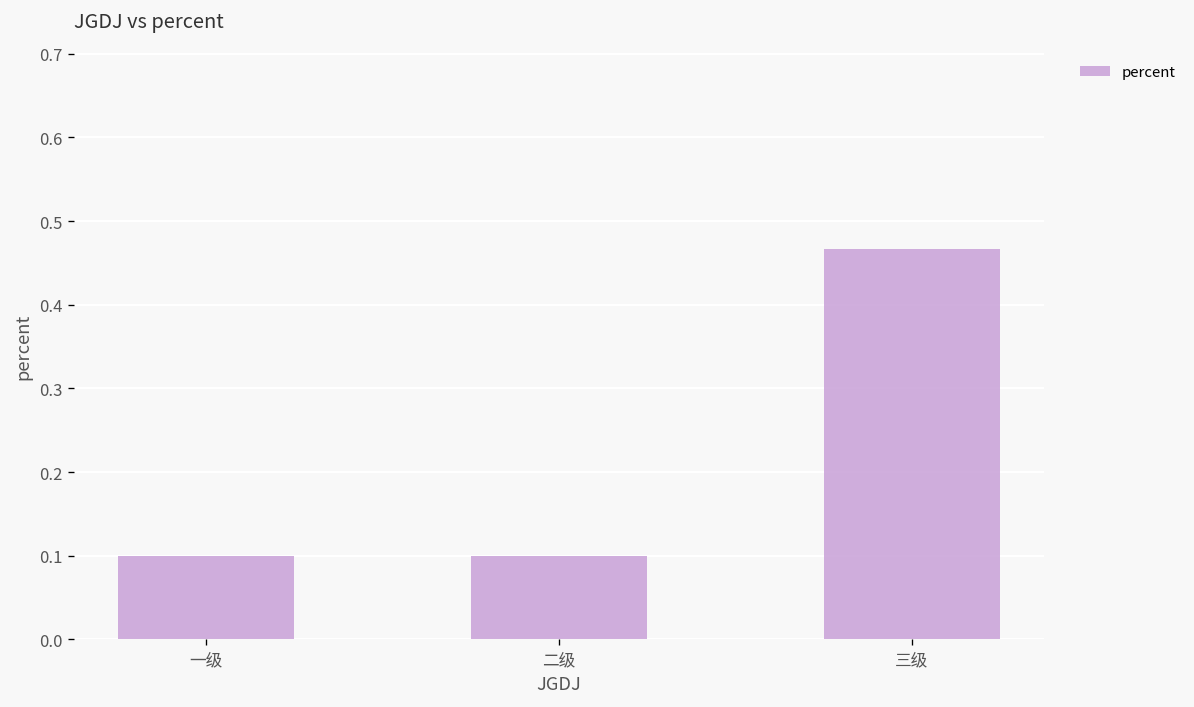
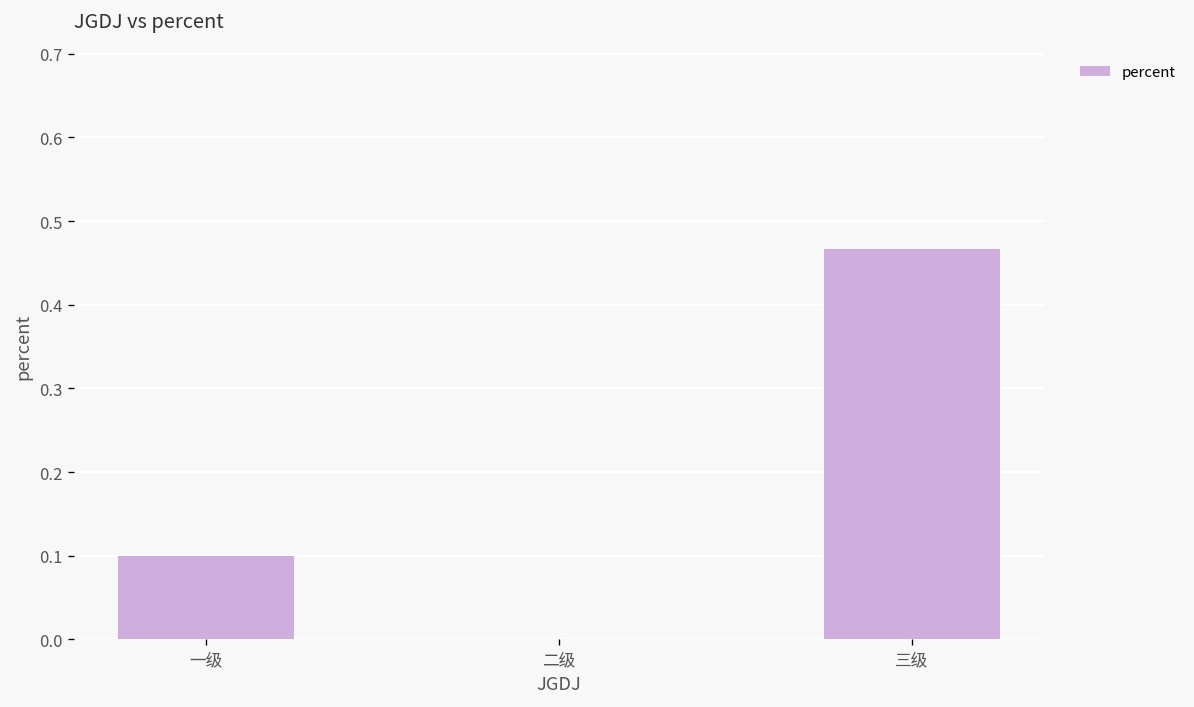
二级: 0.1 -> 0.0
